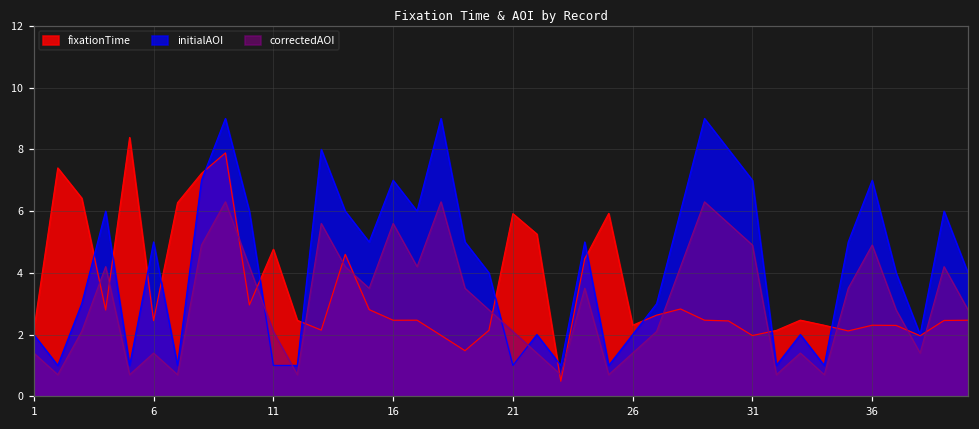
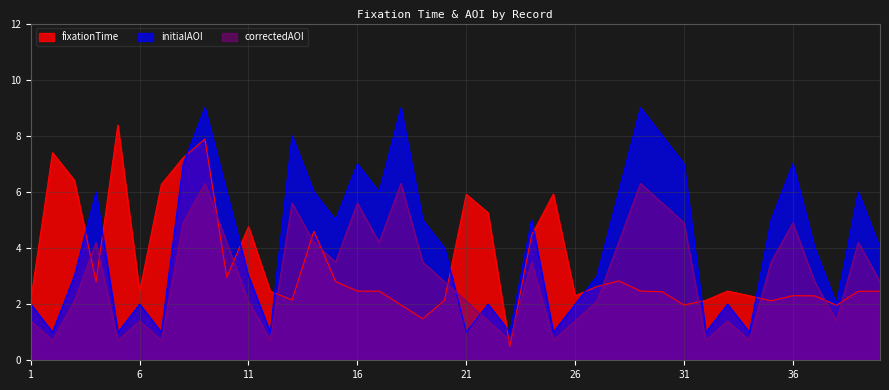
initialAOI, 6: 5 -> 2
initialAOI, 11: 1 -> 3
